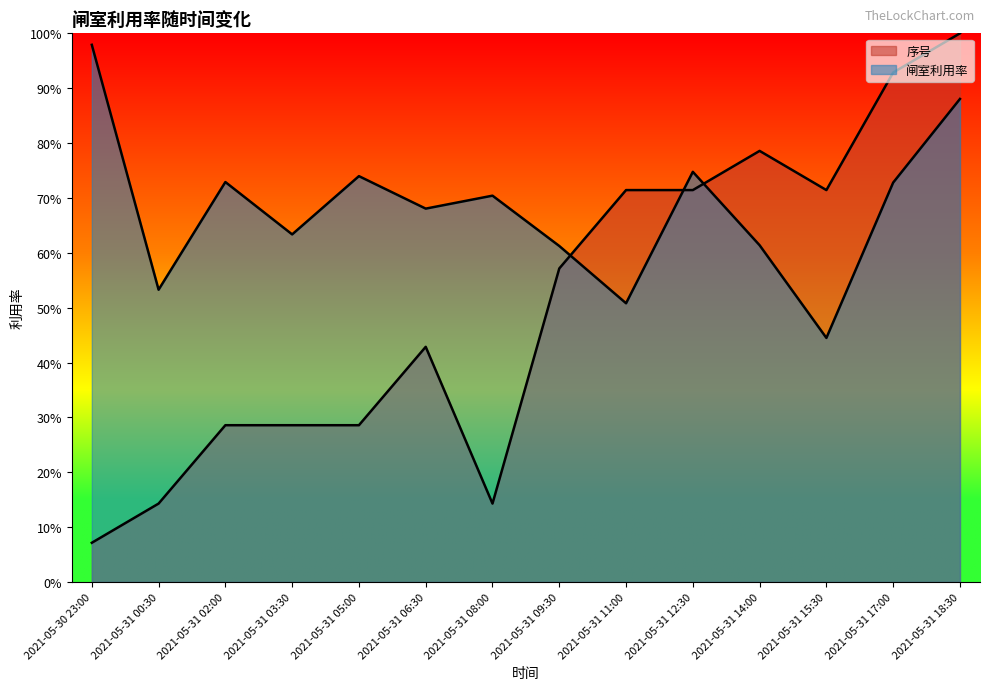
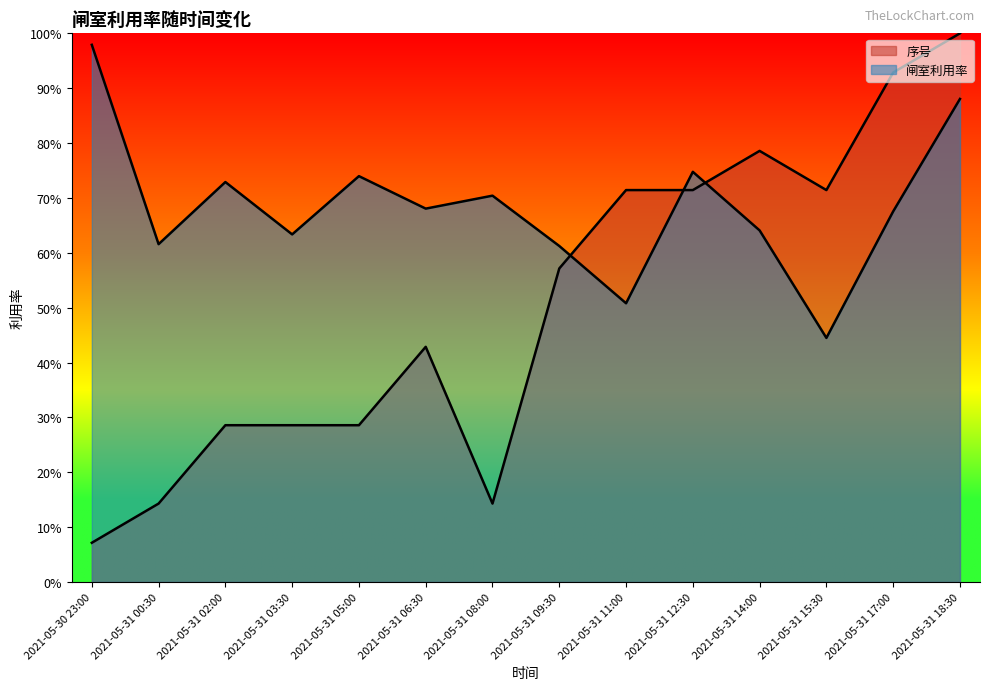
闸室利用率, 2021-05-31 00:30: 53% -> 62%
闸室利用率, 2021-05-31 14:00: 61% -> 64%
闸室利用率, 2021-05-31 17:00: 73% -> 68%
